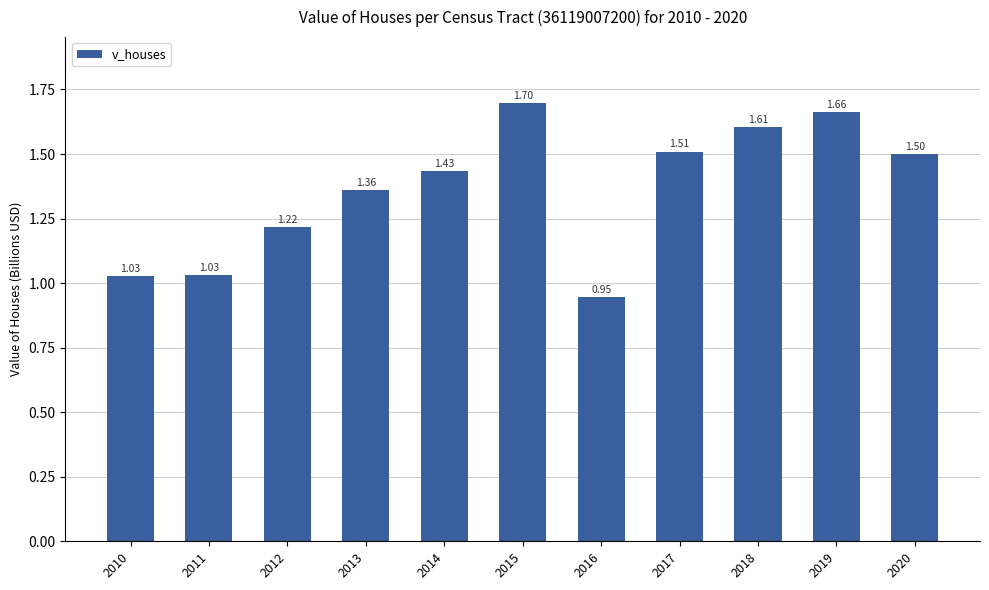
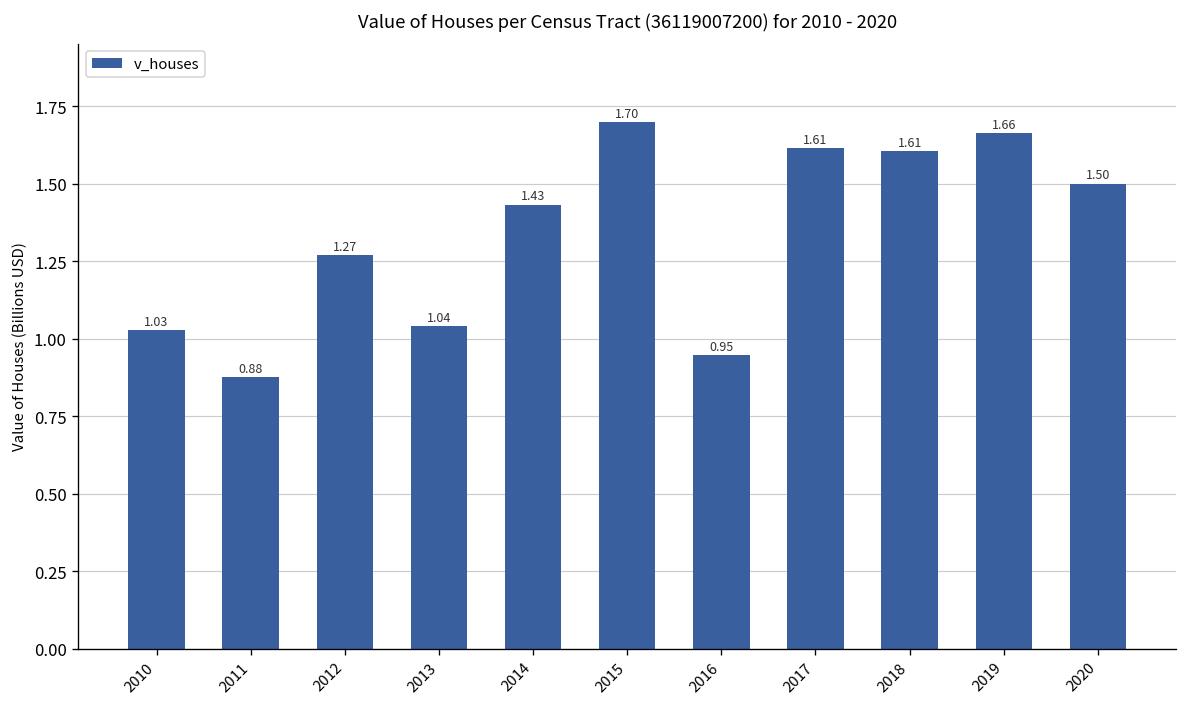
2011: 1.03 -> 0.88
2012: 1.22 -> 1.27
2013: 1.36 -> 1.04
2017: 1.51 -> 1.61
